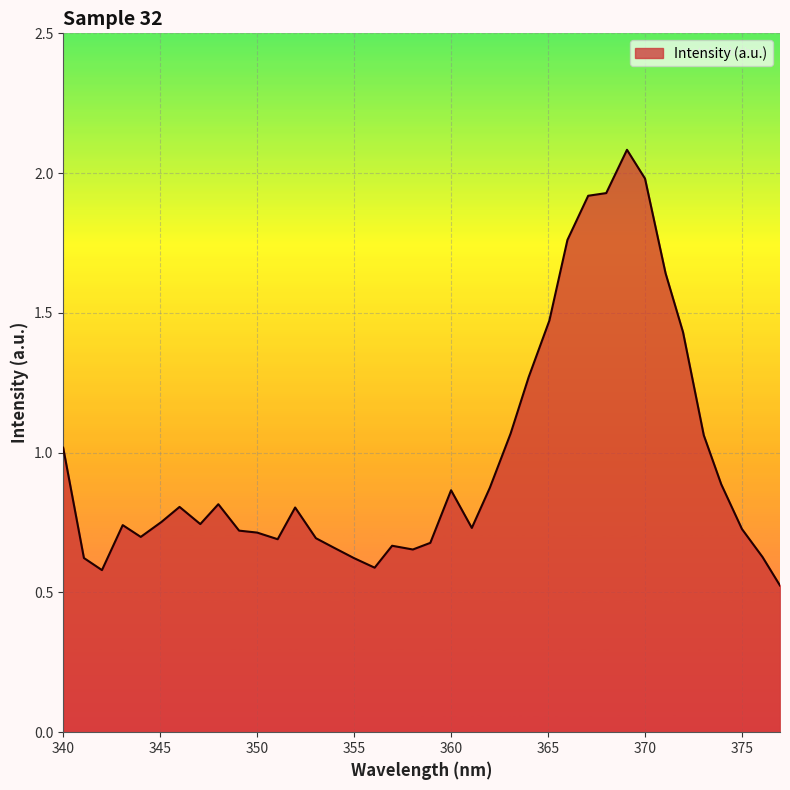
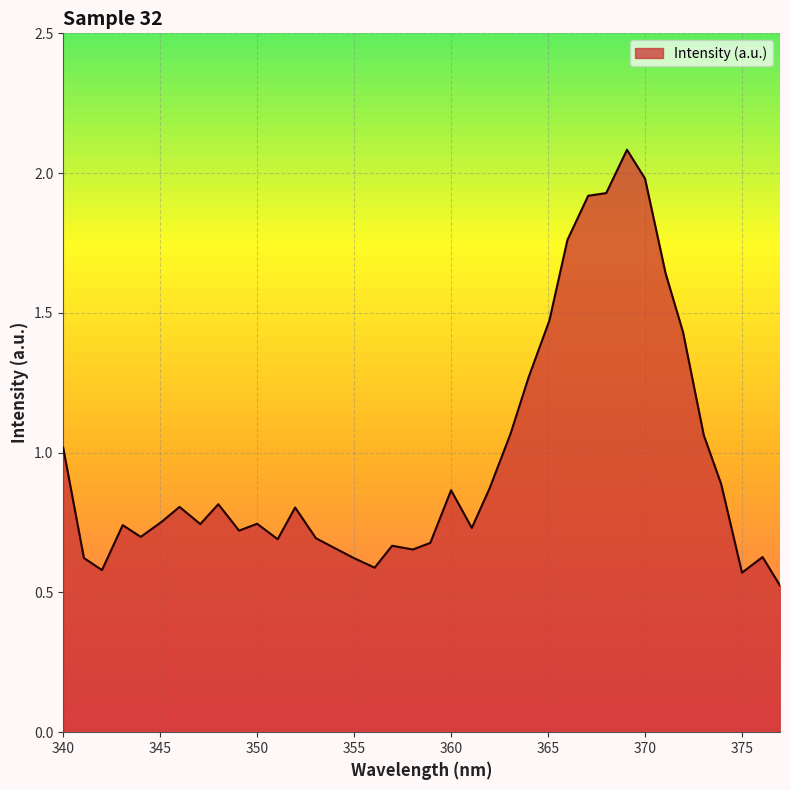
350: 0.71 -> 0.75
375: 0.73 -> 0.57
